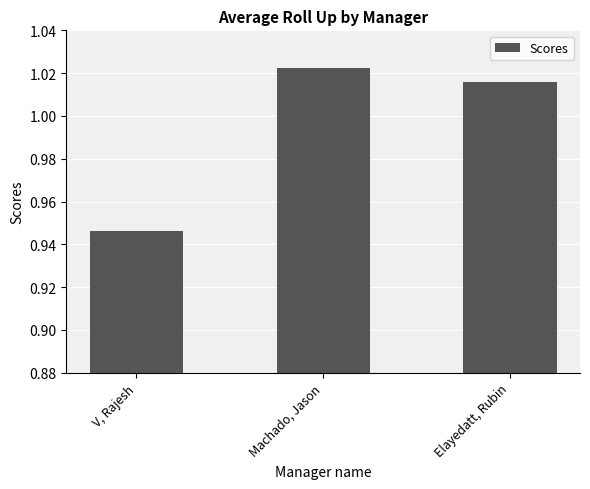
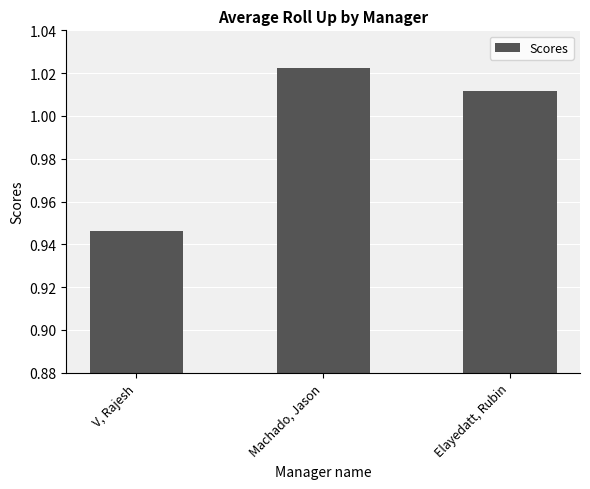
Elayedatt, Rubin: 1.016 -> 1.011
